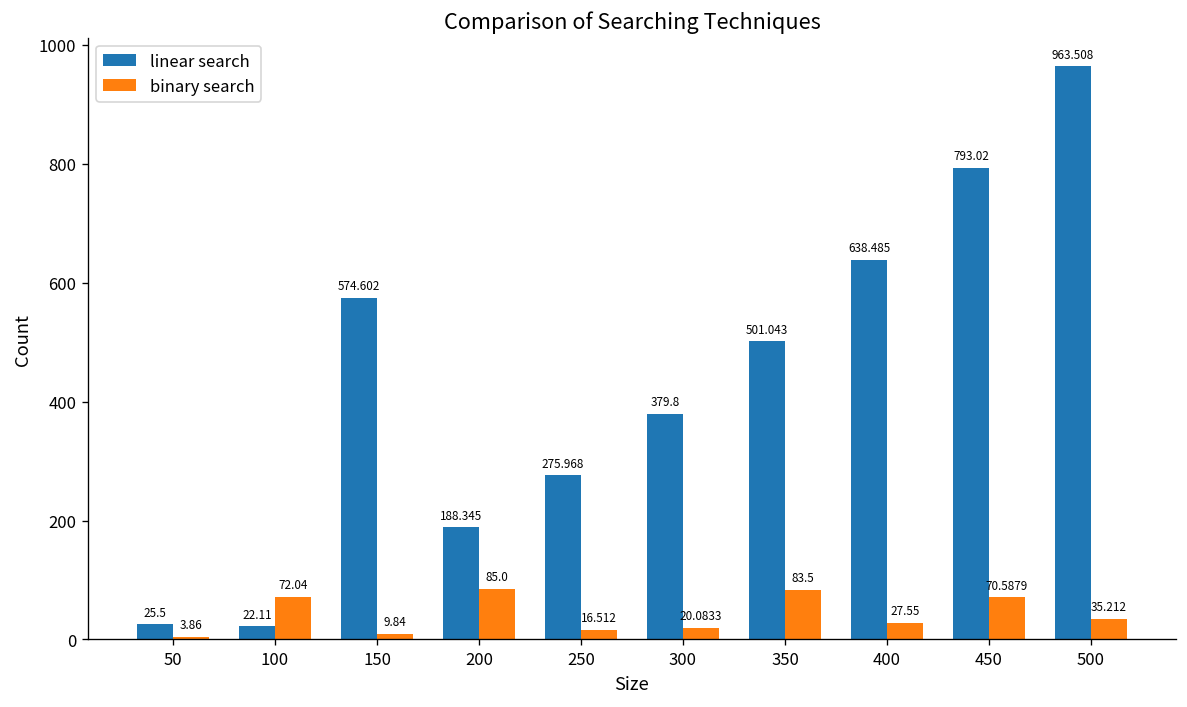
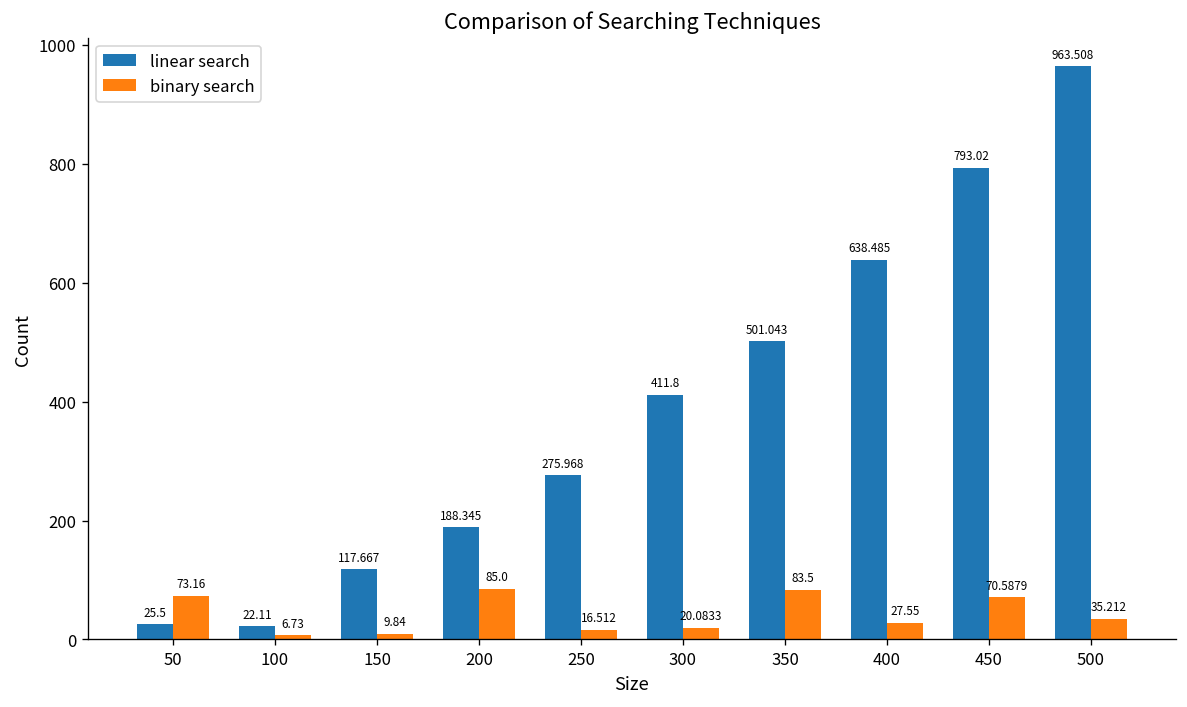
binary search, 50: 3.86 -> 73.16
binary search, 100: 72.04 -> 6.73
linear search, 150: 574.602 -> 117.667
linear search, 300: 379.8 -> 411.8
